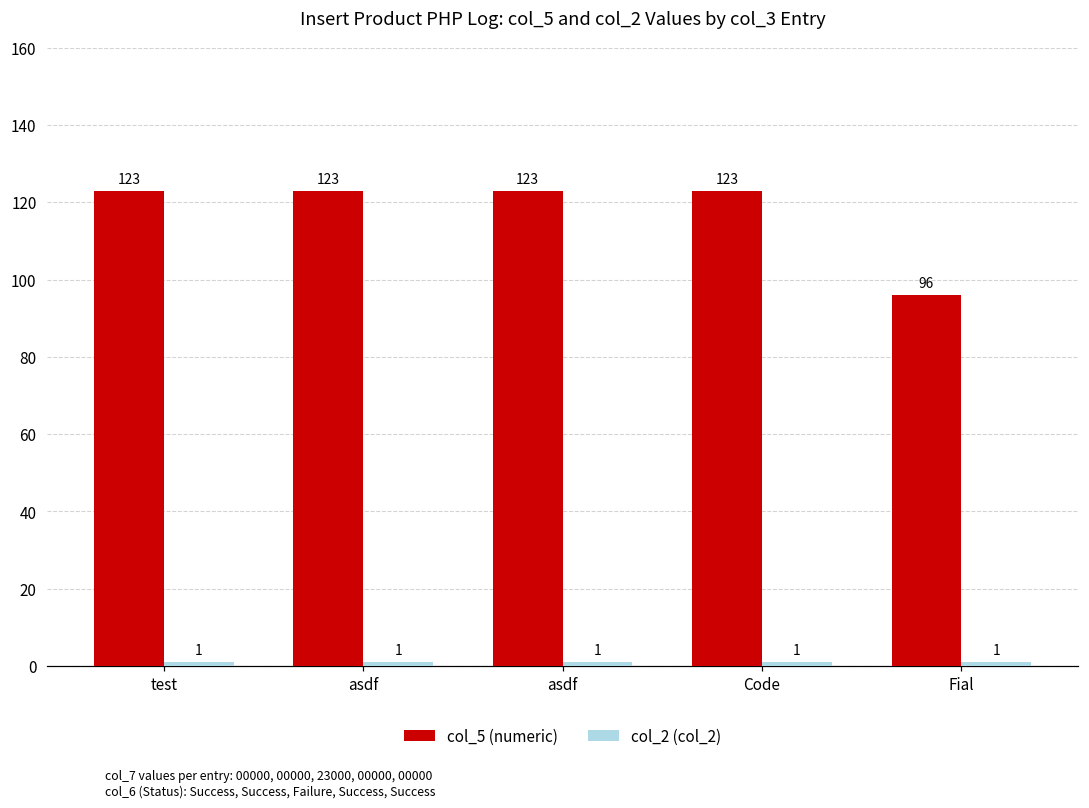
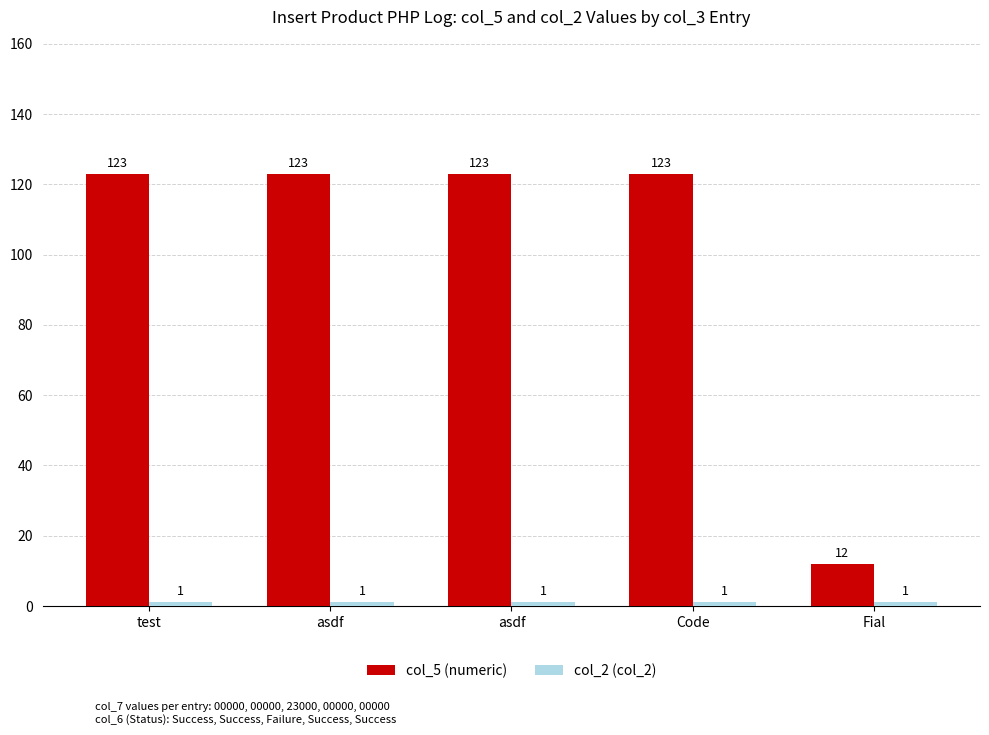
col_5 (numeric), Fial: 96 -> 12
